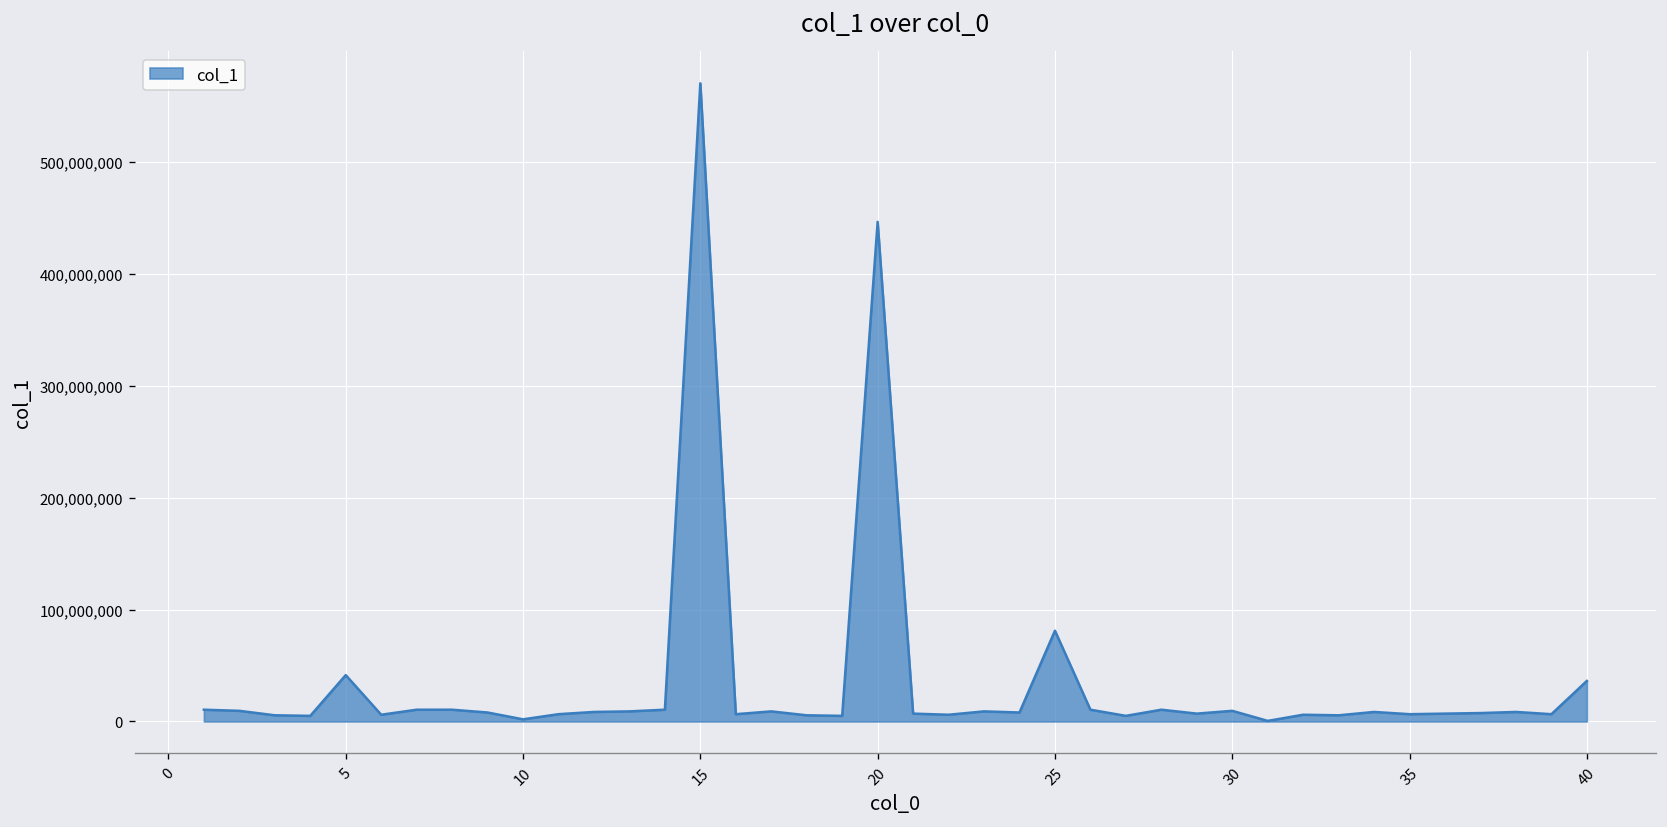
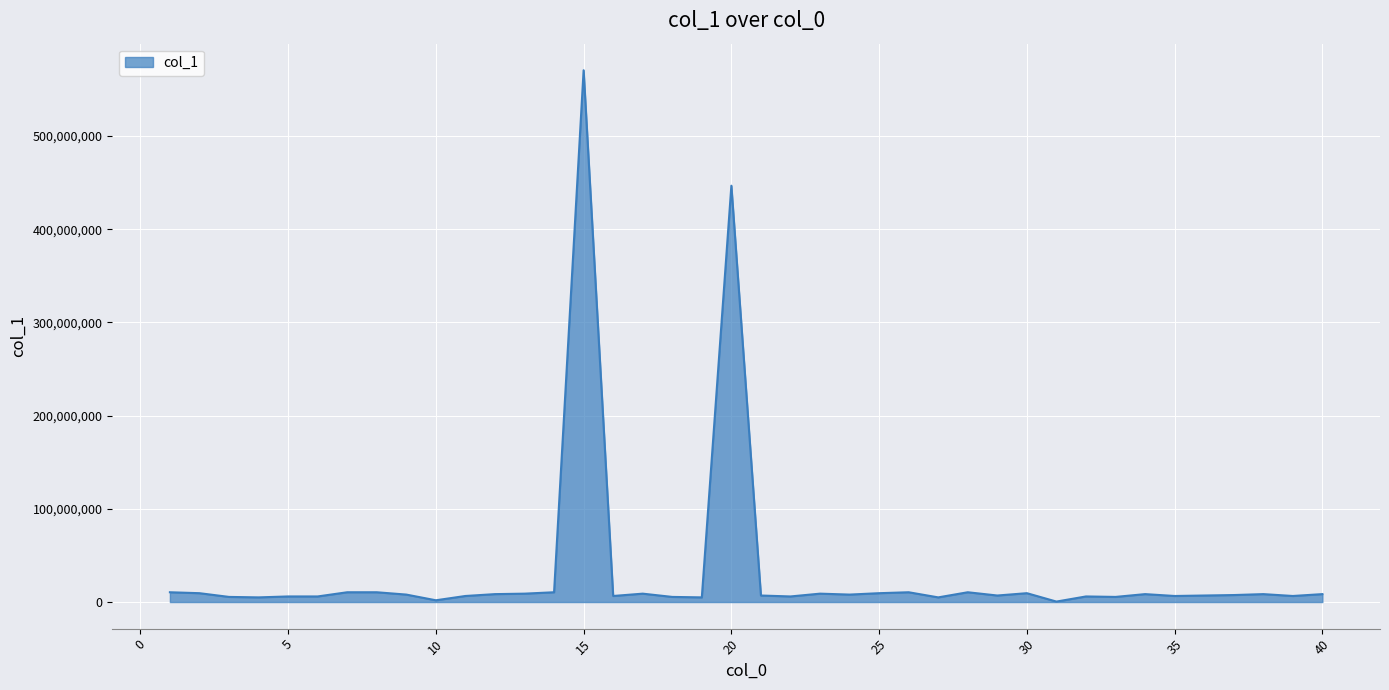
5: 40,000,000 -> 10,000,000
25: 80,000,000 -> 10,000,000
40: 40,000,000 -> 10,000,000
